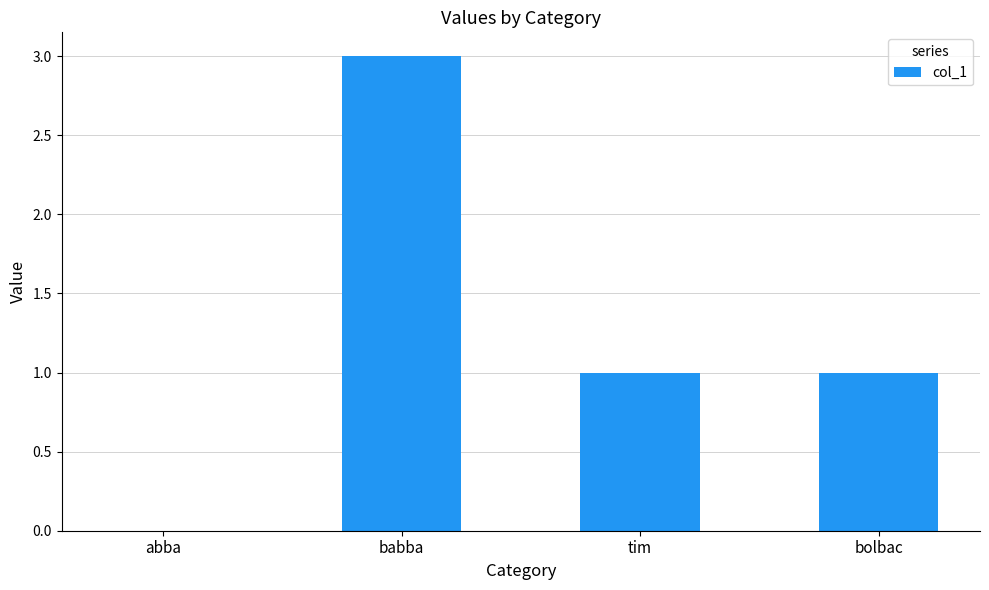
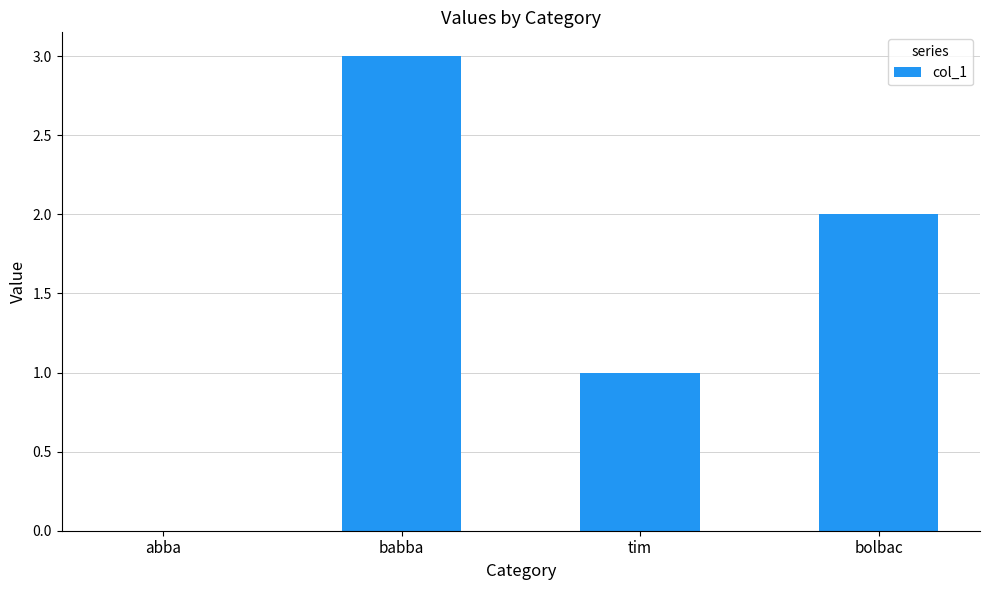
bolbac: 1 -> 2
